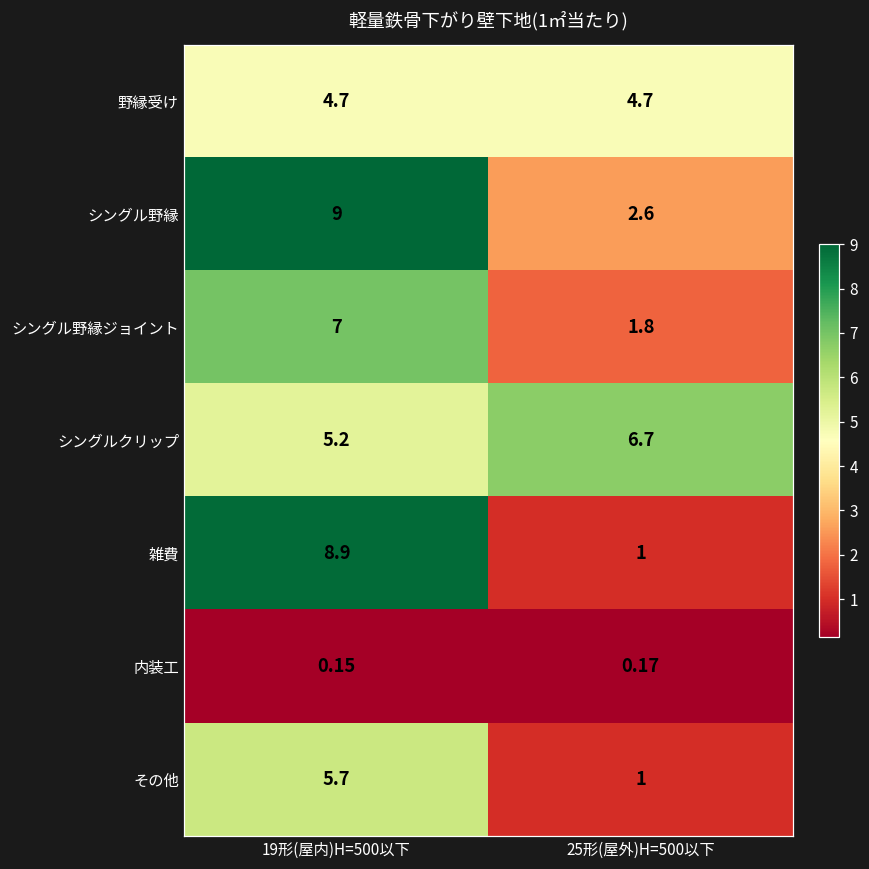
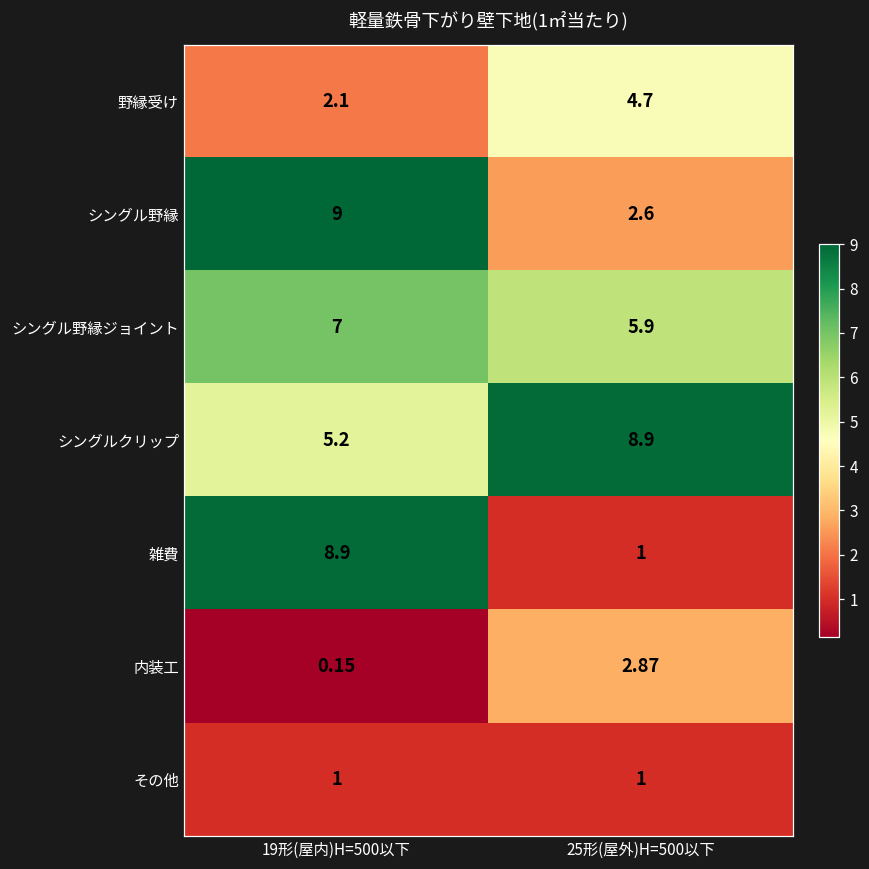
野縁受け, 19形(屋内)H=500以下: 4.7 -> 2.1
シングル野縁ジョイント, 25形(屋外)H=500以下: 1.8 -> 5.9
シングルクリップ, 25形(屋外)H=500以下: 6.7 -> 8.9
内装工, 25形(屋外)H=500以下: 0.17 -> 2.87
その他, 19形(屋内)H=500以下: 5.7 -> 1
